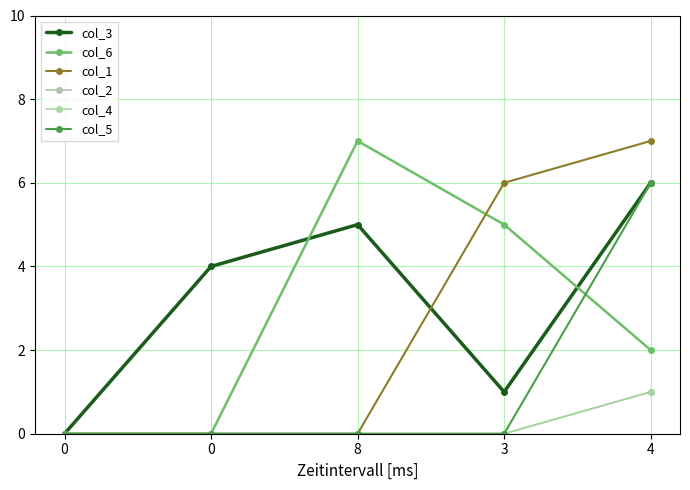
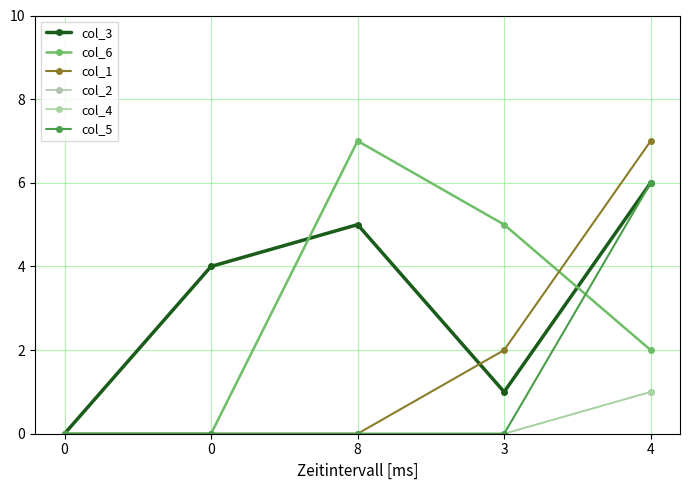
col_1, 3: 6 -> 2
